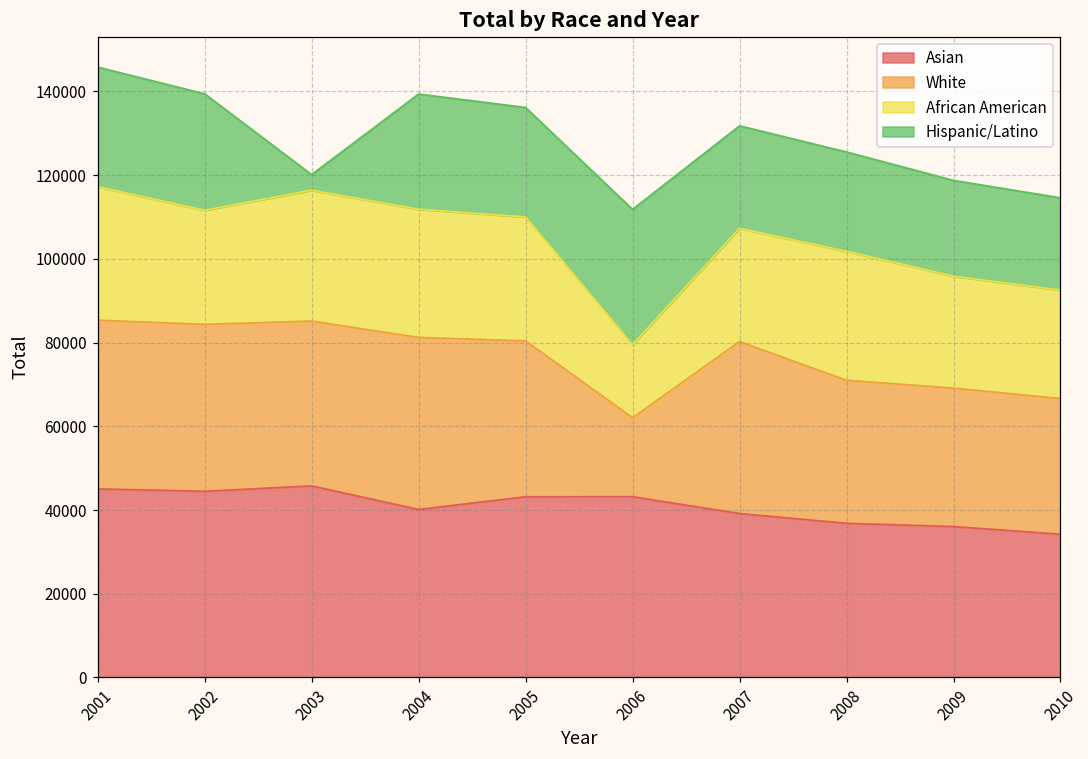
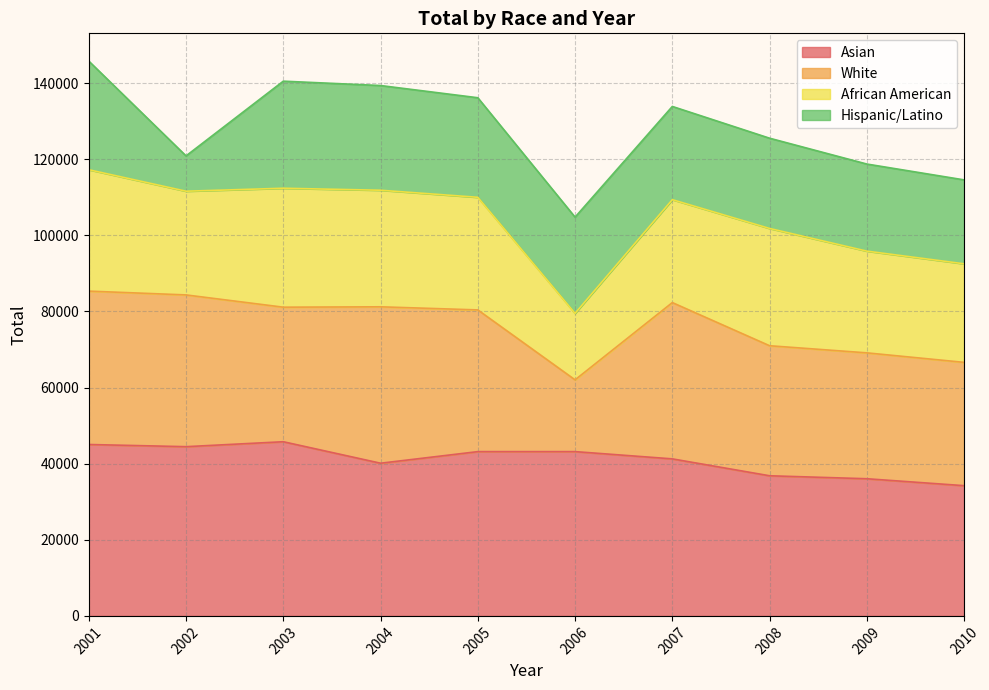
Hispanic/Latino, 2002: 28000 -> 9000
White, 2003: 39000 -> 35000
Hispanic/Latino, 2003: 4000 -> 28000
Hispanic/Latino, 2006: 32000 -> 25000
Asian, 2007: 39000 -> 41000
